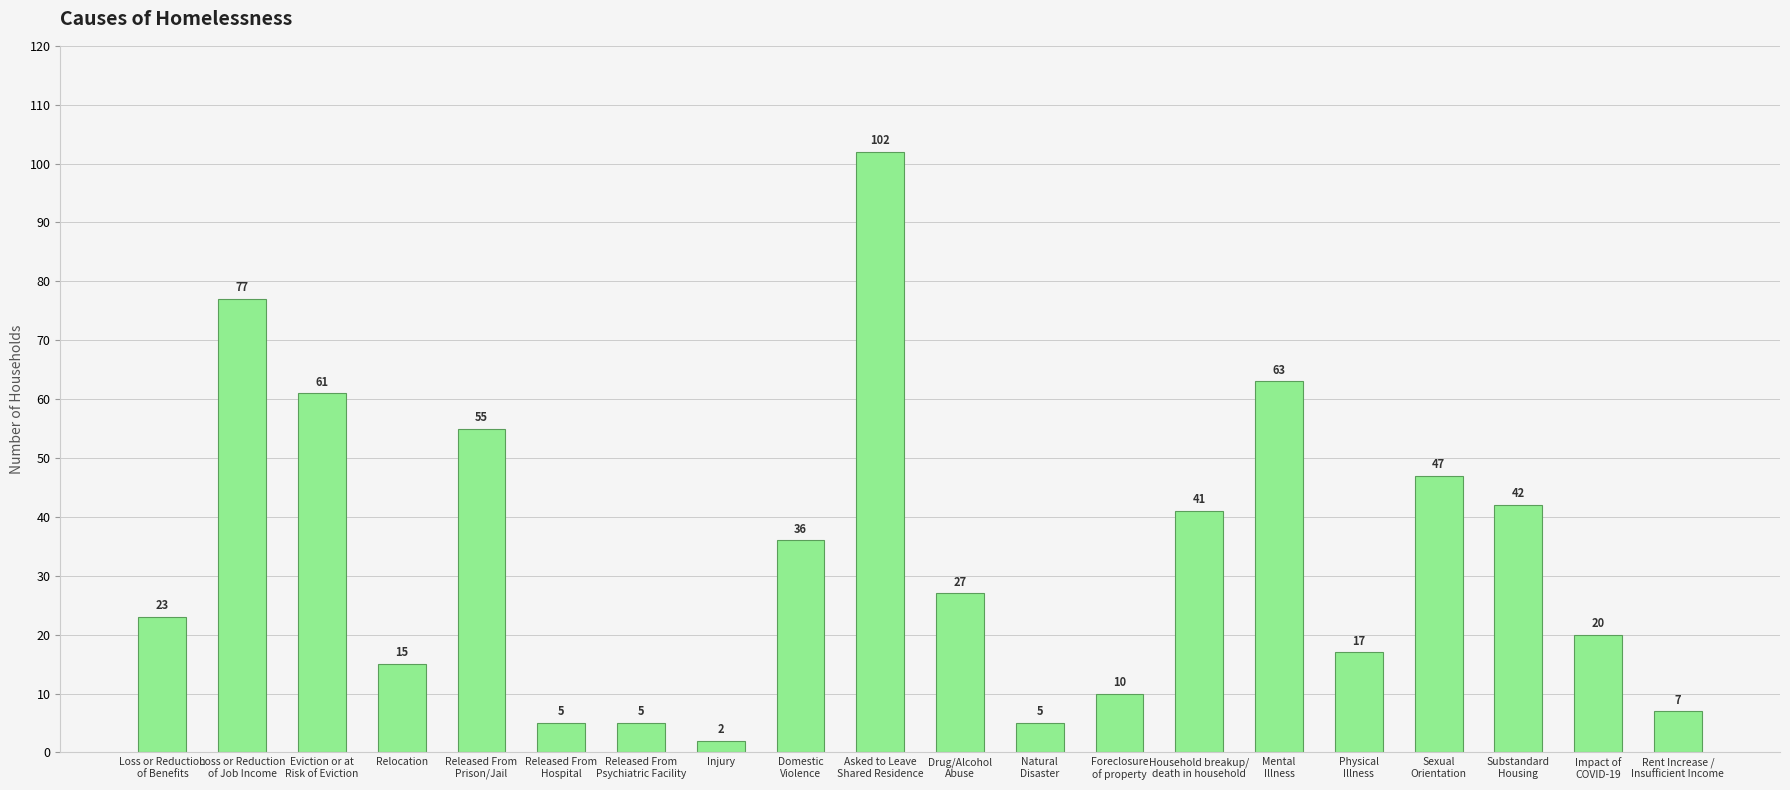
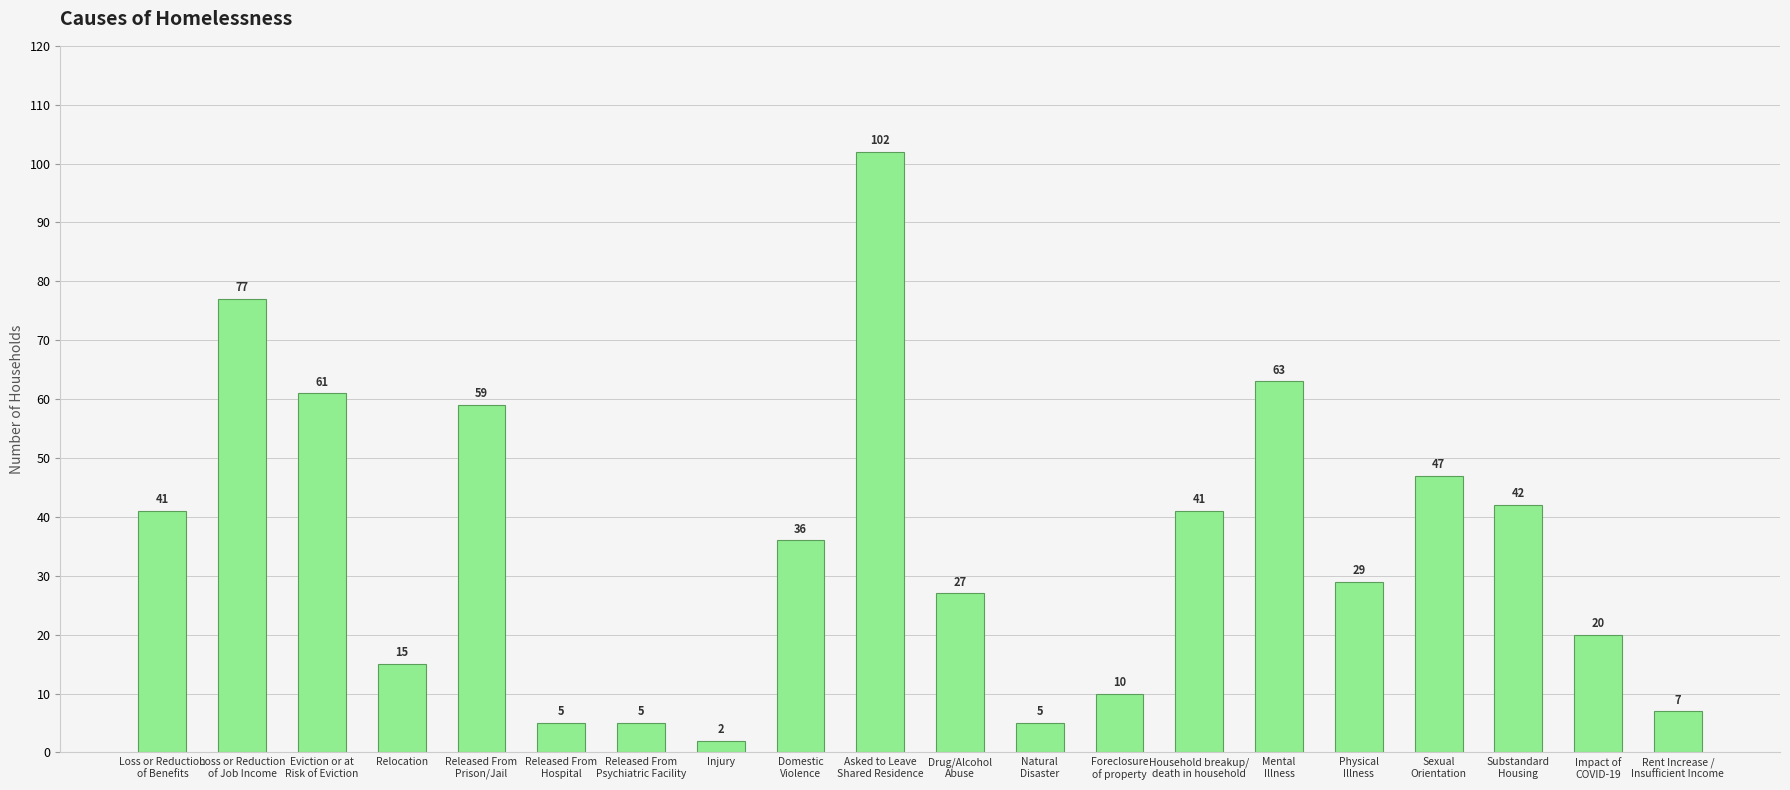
Loss or Reduction of Benefits: 23 -> 41
Released From Prison/Jail: 55 -> 59
Physical Illness: 17 -> 29
